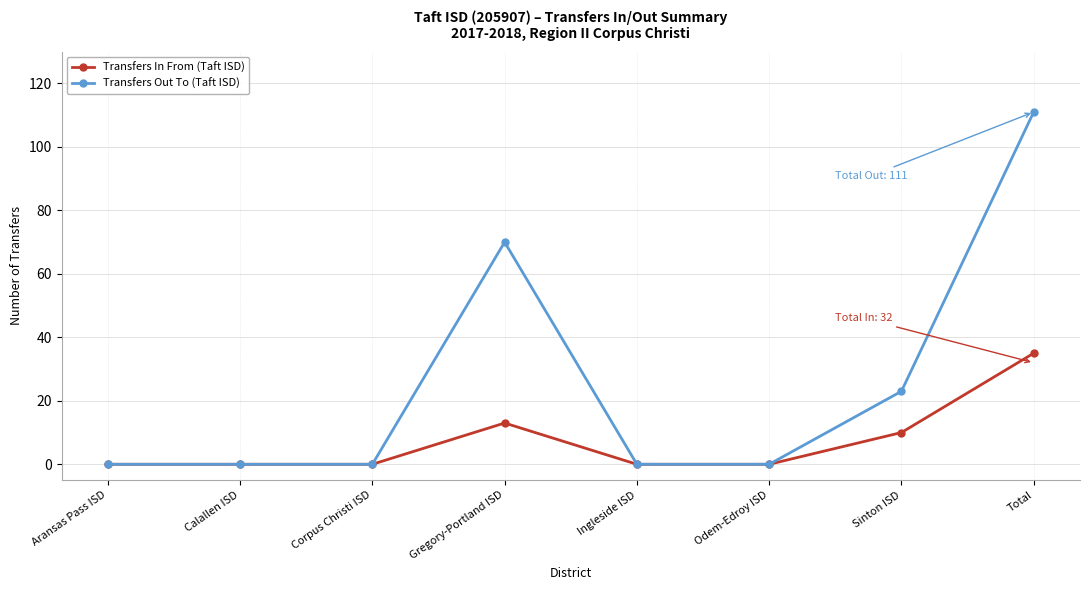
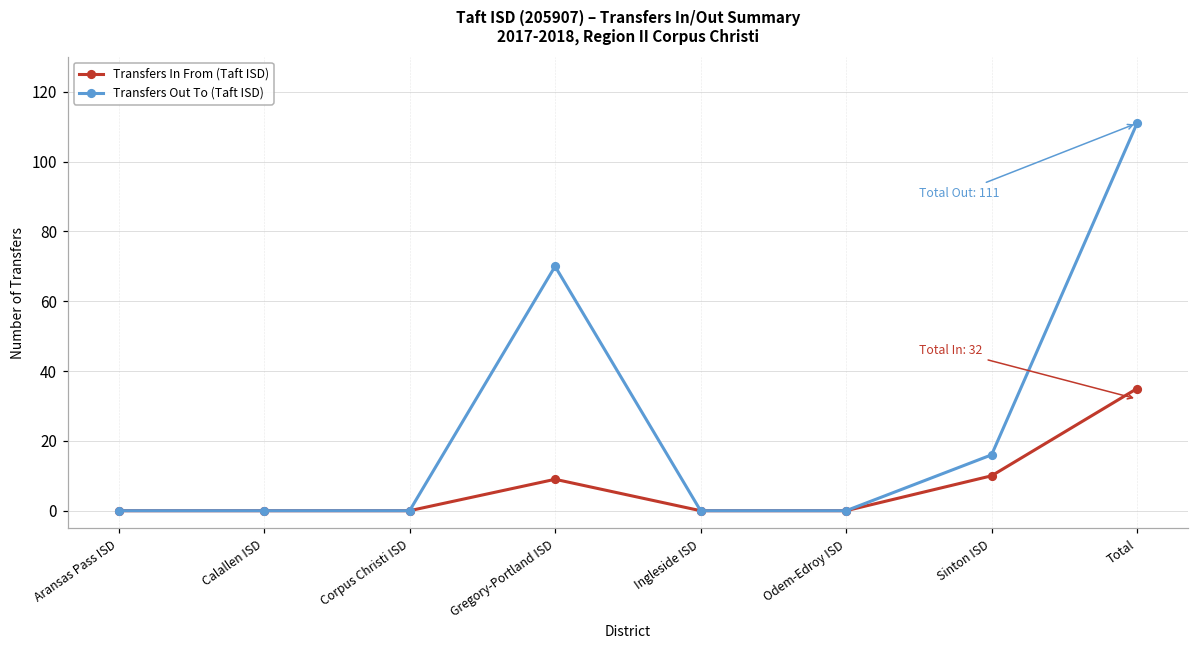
Transfers In From (Taft ISD), Gregory-Portland ISD: 13 -> 9
Transfers Out To (Taft ISD), Sinton ISD: 23 -> 16
